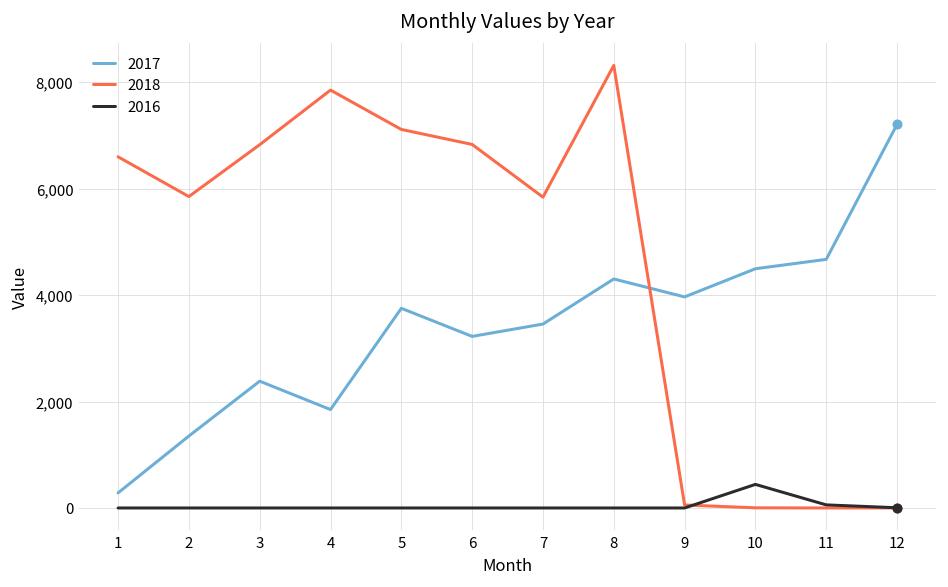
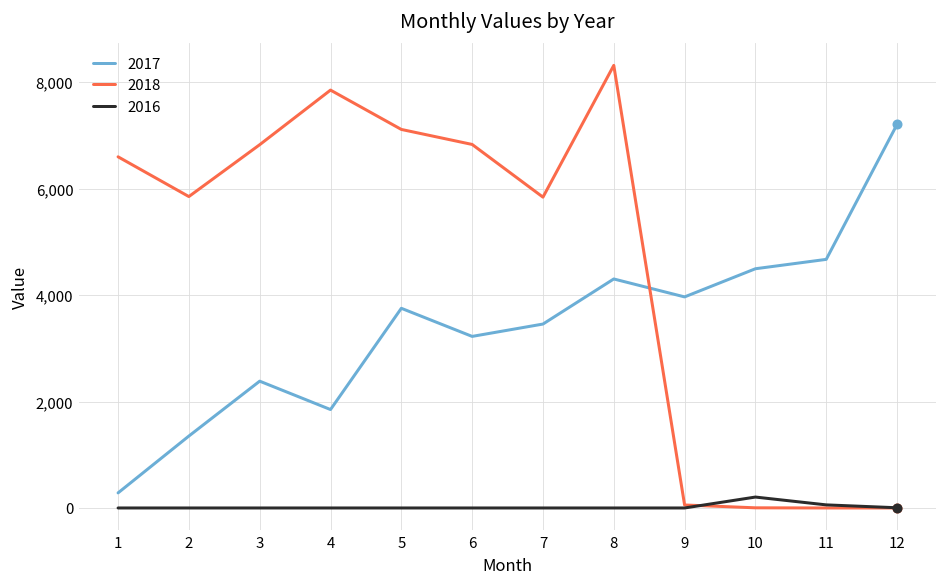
2016, 10: 400 -> 200
